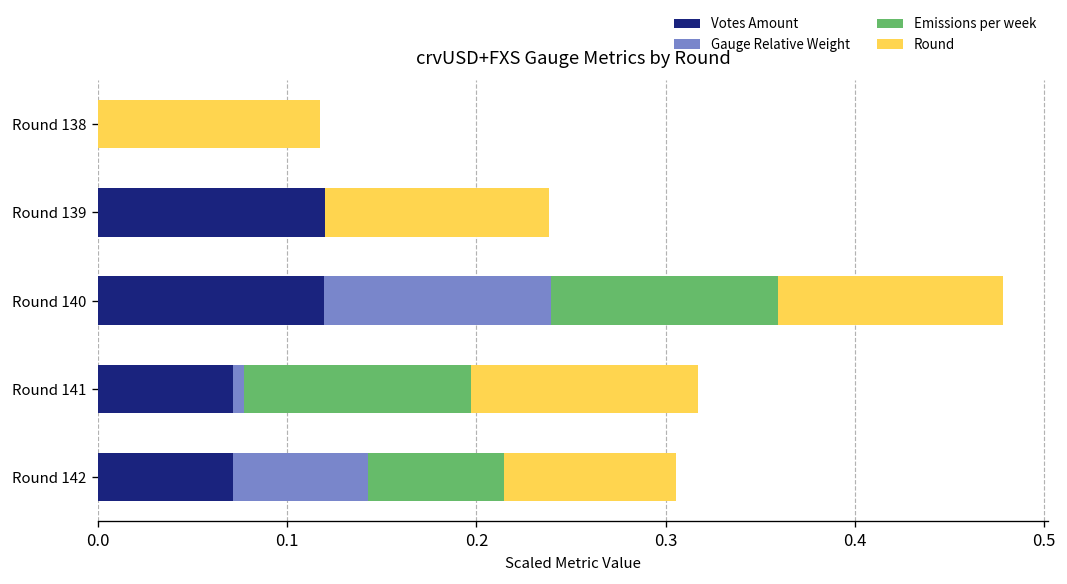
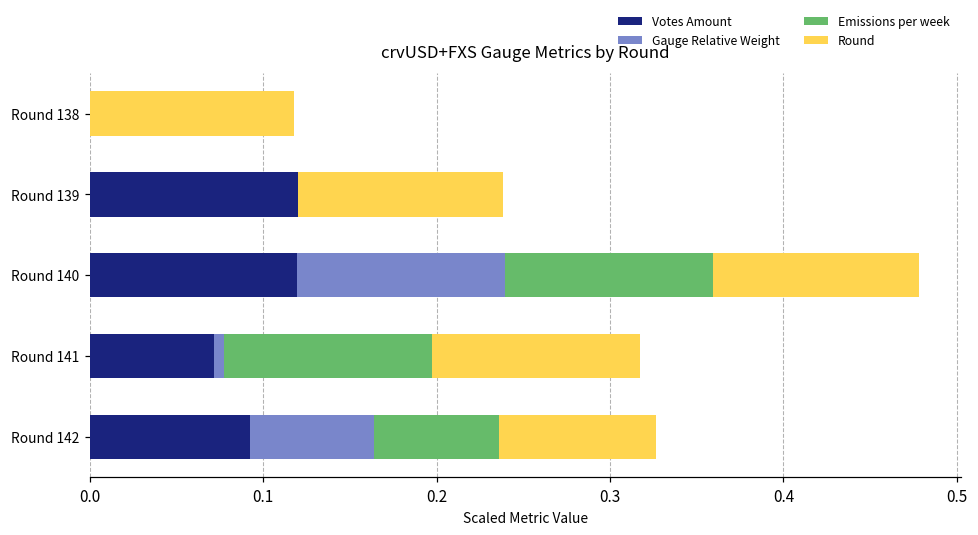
Votes Amount, Round 142: 0.071 -> 0.092
